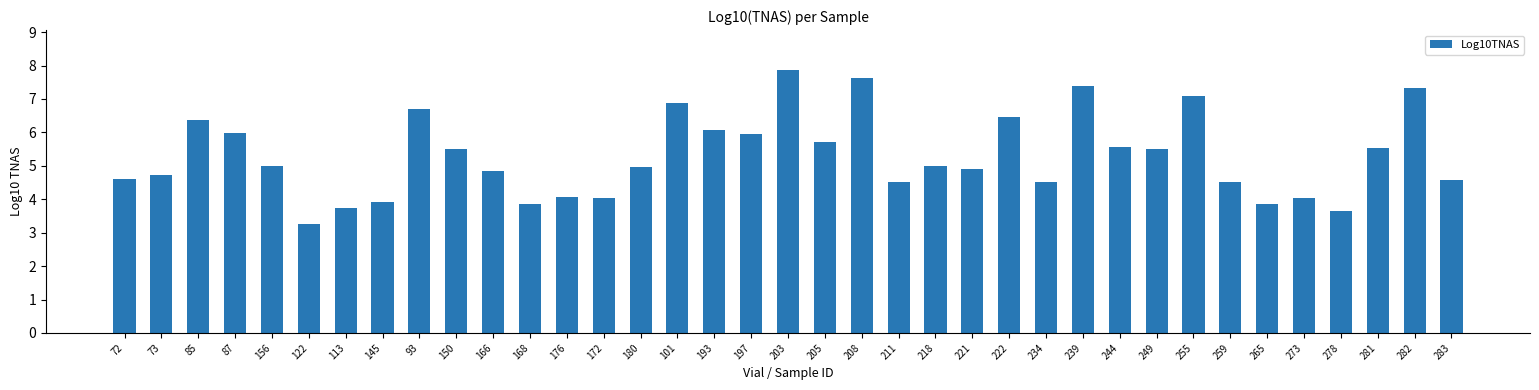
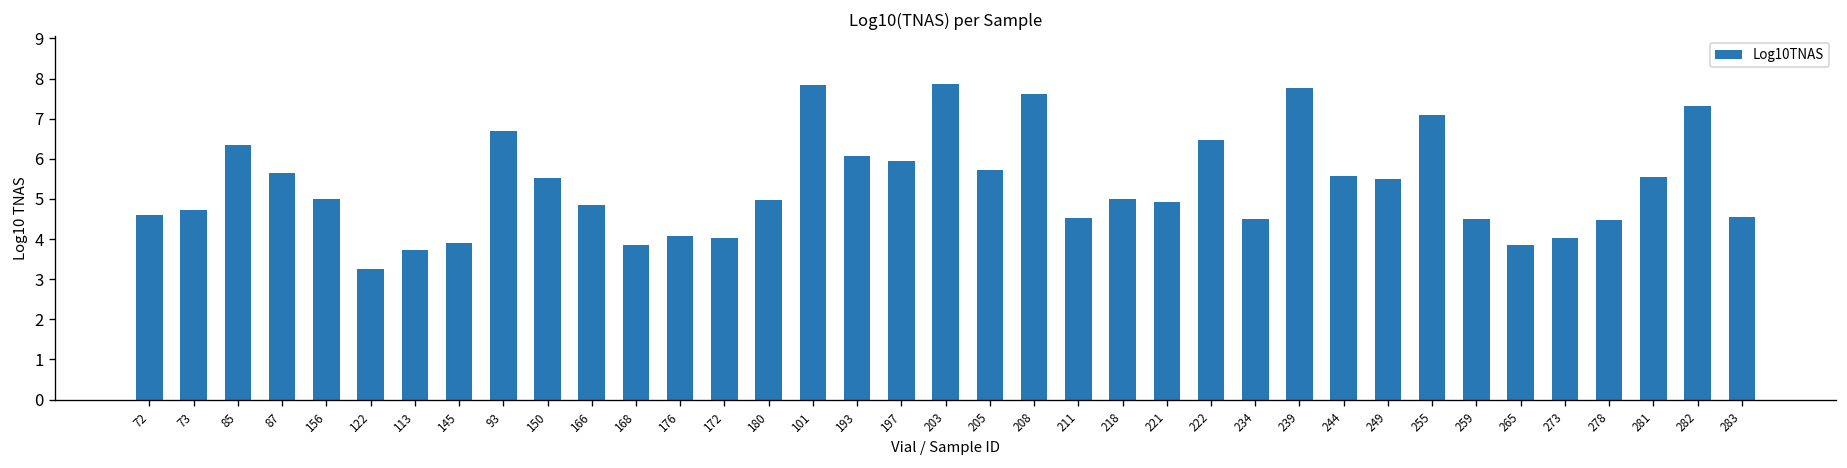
87: 6.0 -> 5.6
101: 6.9 -> 7.8
239: 7.4 -> 7.8
278: 3.7 -> 4.5
